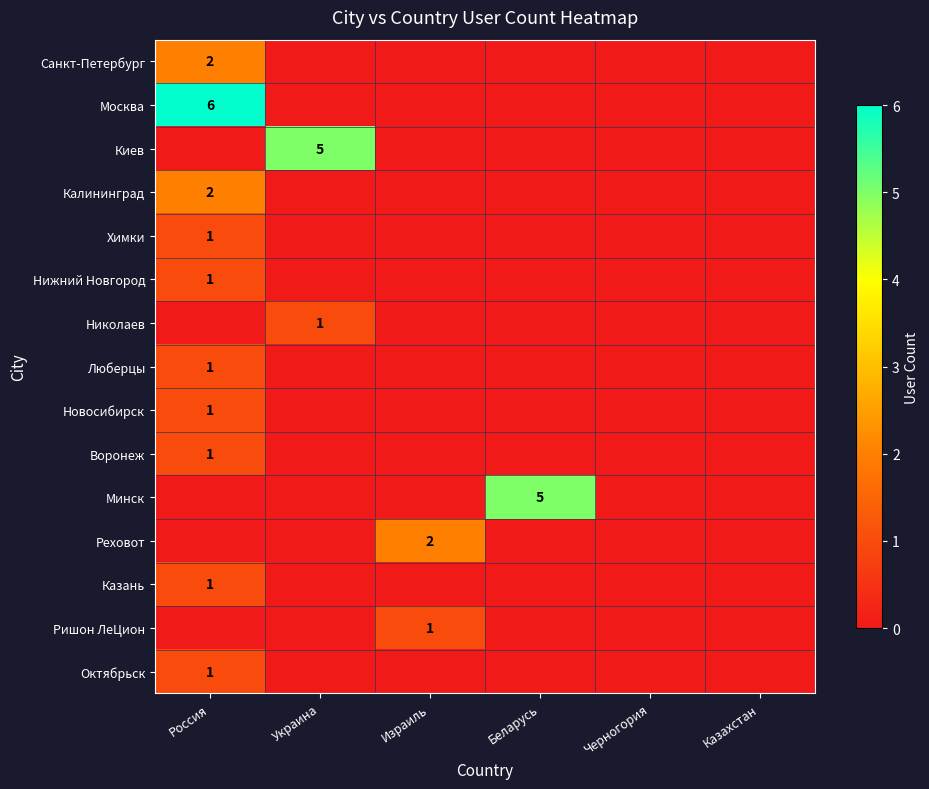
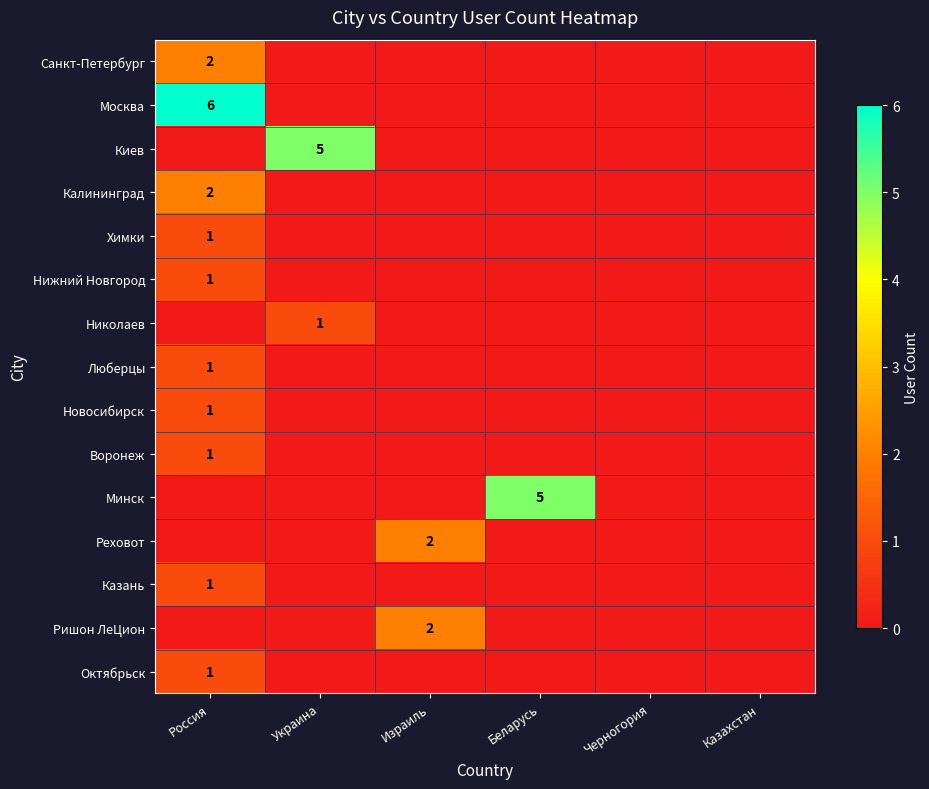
Ришон ЛеЦион, Израиль: 1 -> 2
